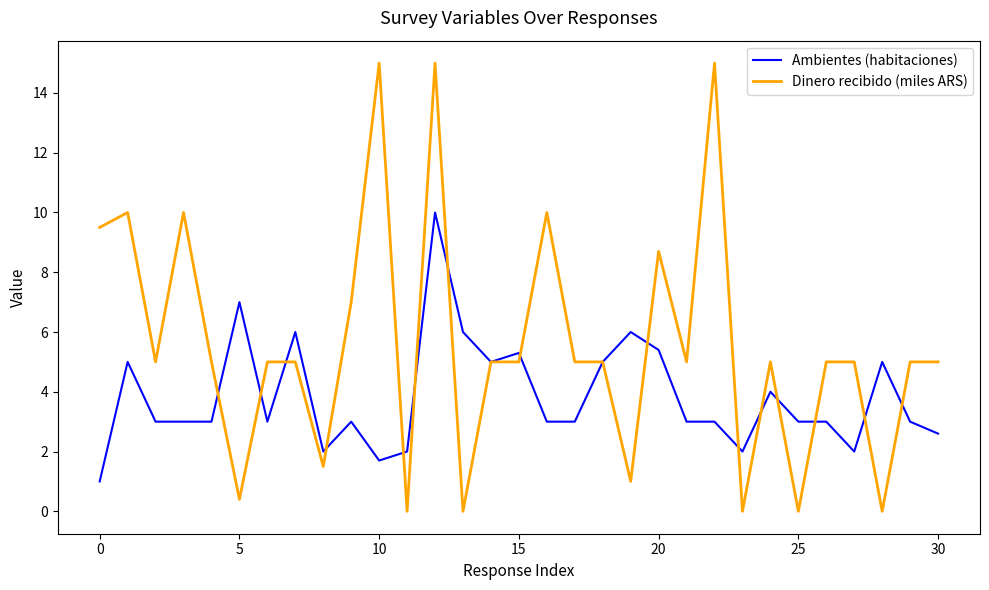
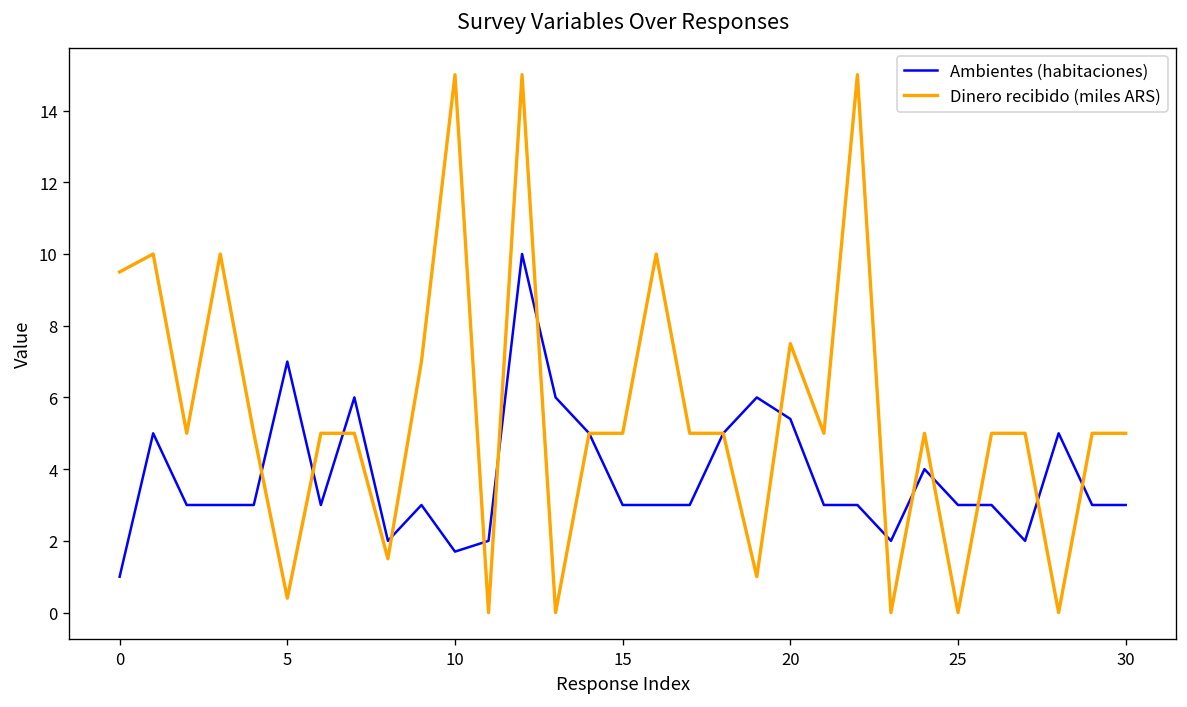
Ambientes (habitaciones), 15: 5.3 -> 3.0
Dinero recibido (miles ARS), 20: 8.7 -> 7.5
Ambientes (habitaciones), 30: 2.6 -> 3.0
